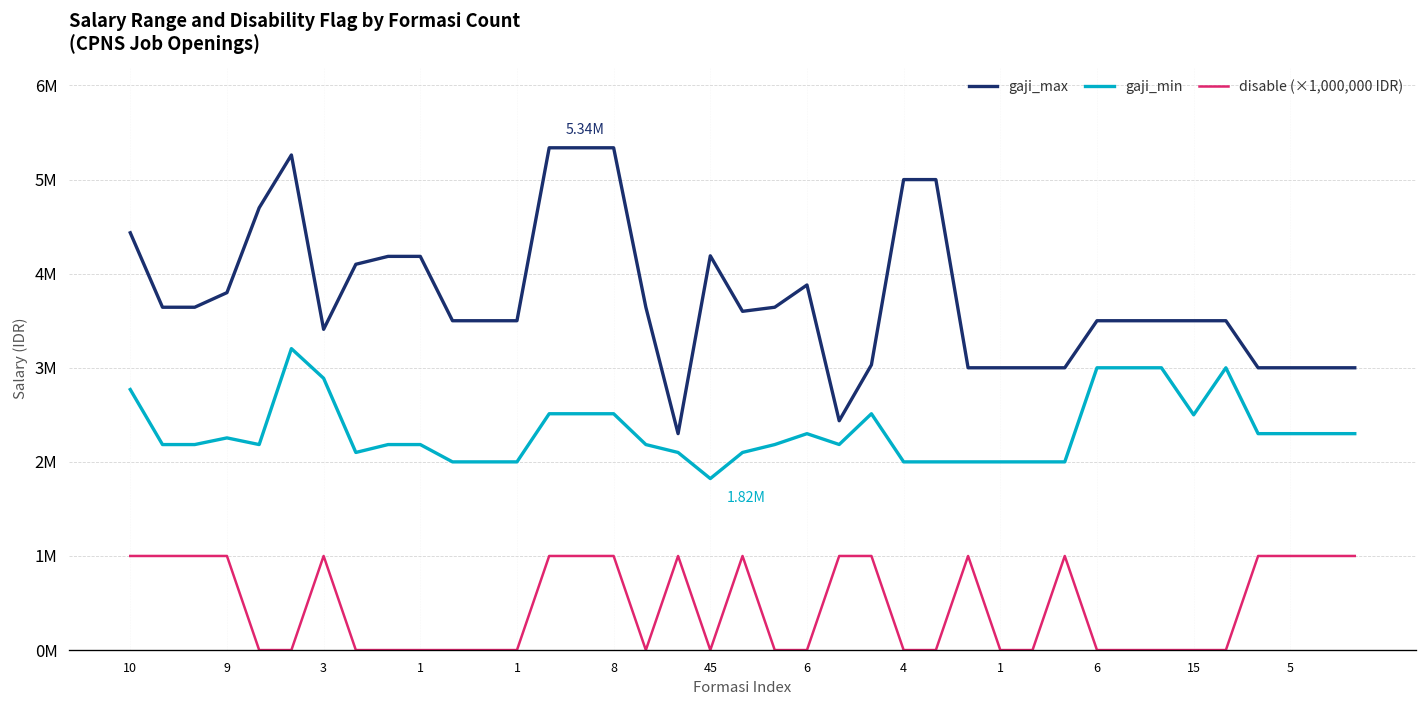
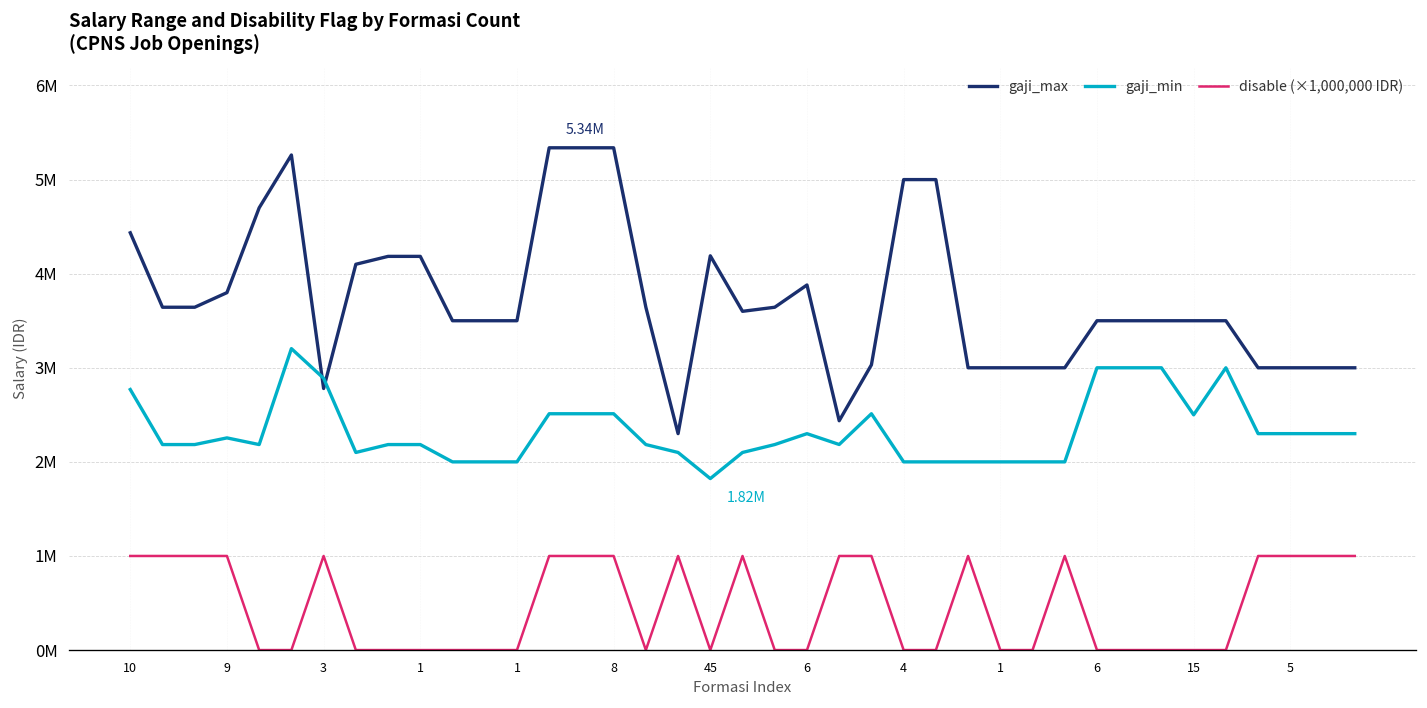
gaji_max, 3: 3400000 -> 2800000
